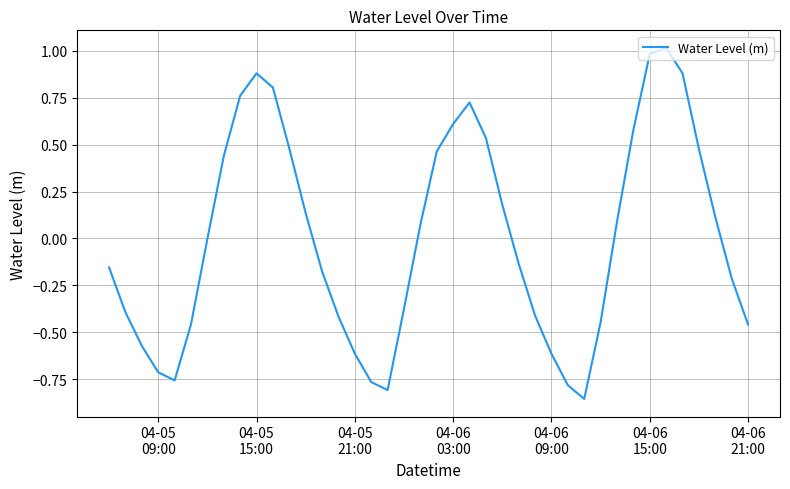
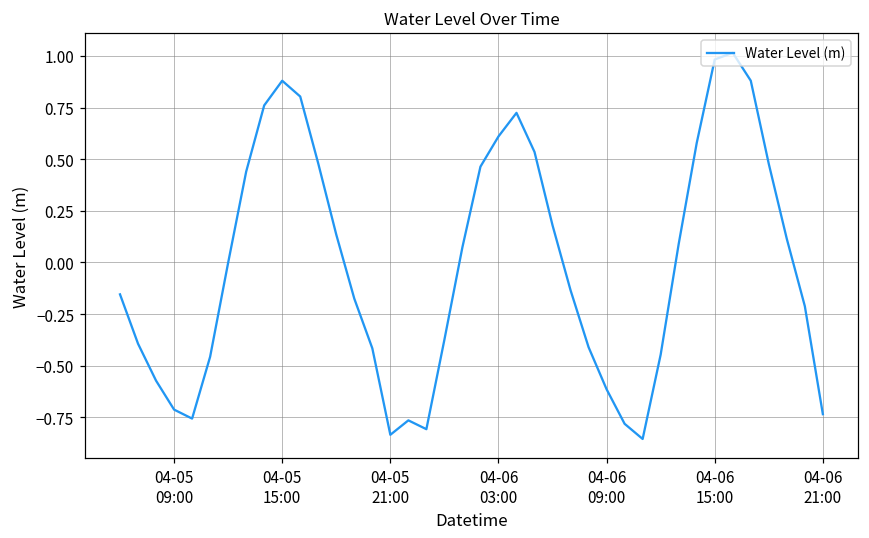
04-05 21:00: -0.61 -> -0.84
04-06 21:00: -0.46 -> -0.74
